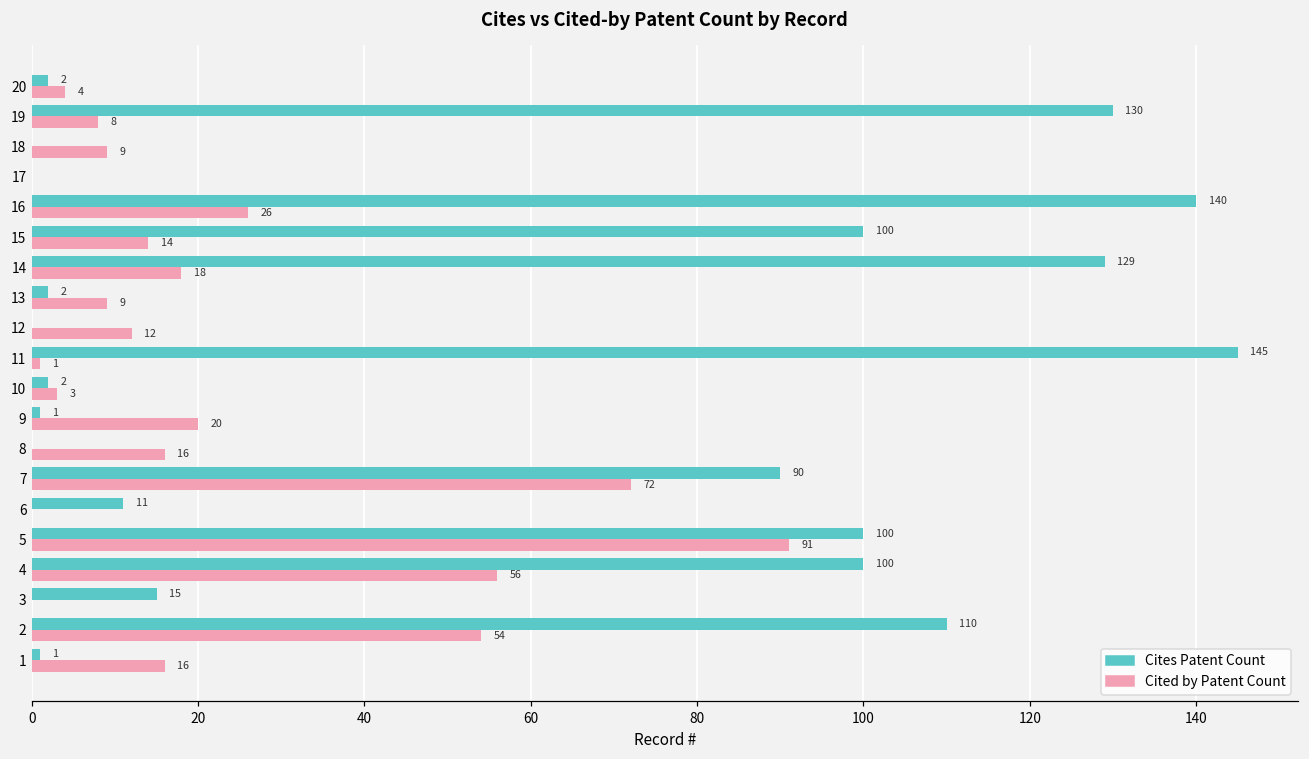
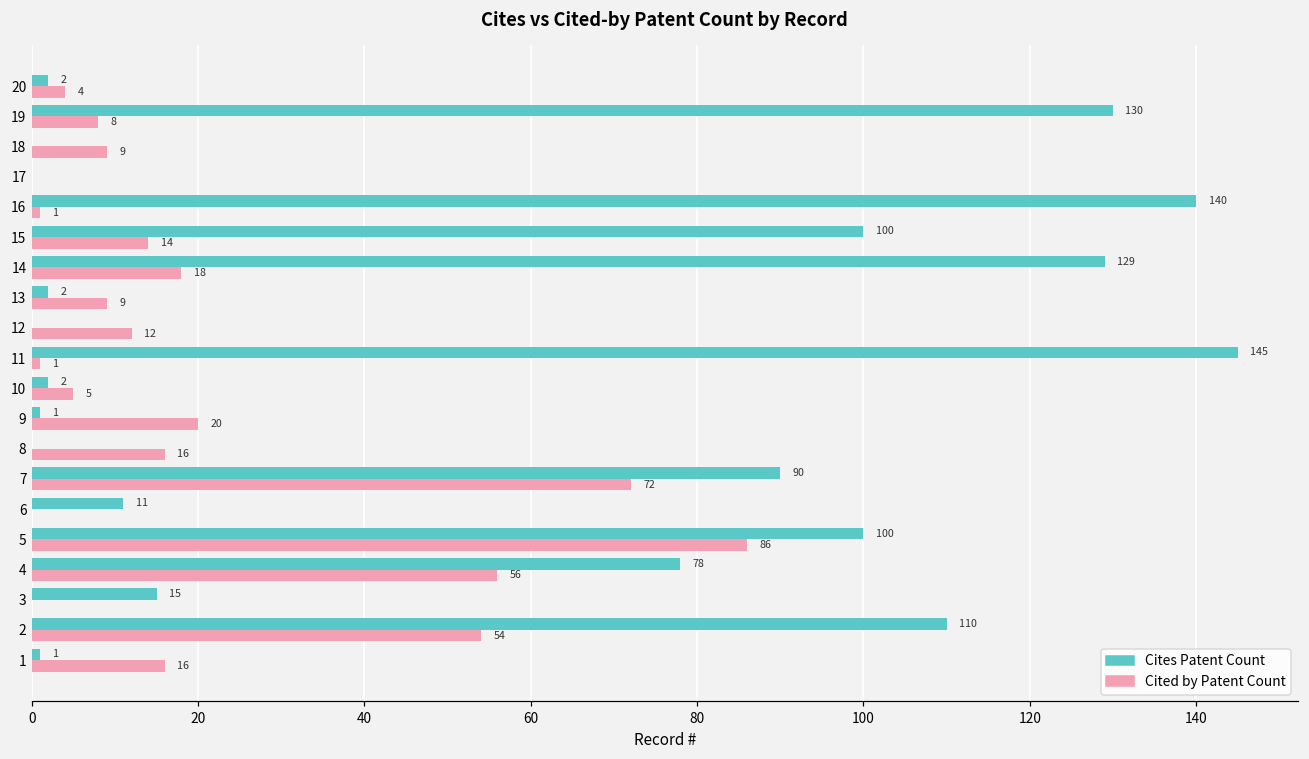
Cited by Patent Count, 16: 26 -> 1
Cited by Patent Count, 10: 3 -> 5
Cited by Patent Count, 5: 91 -> 86
Cites Patent Count, 4: 100 -> 78
